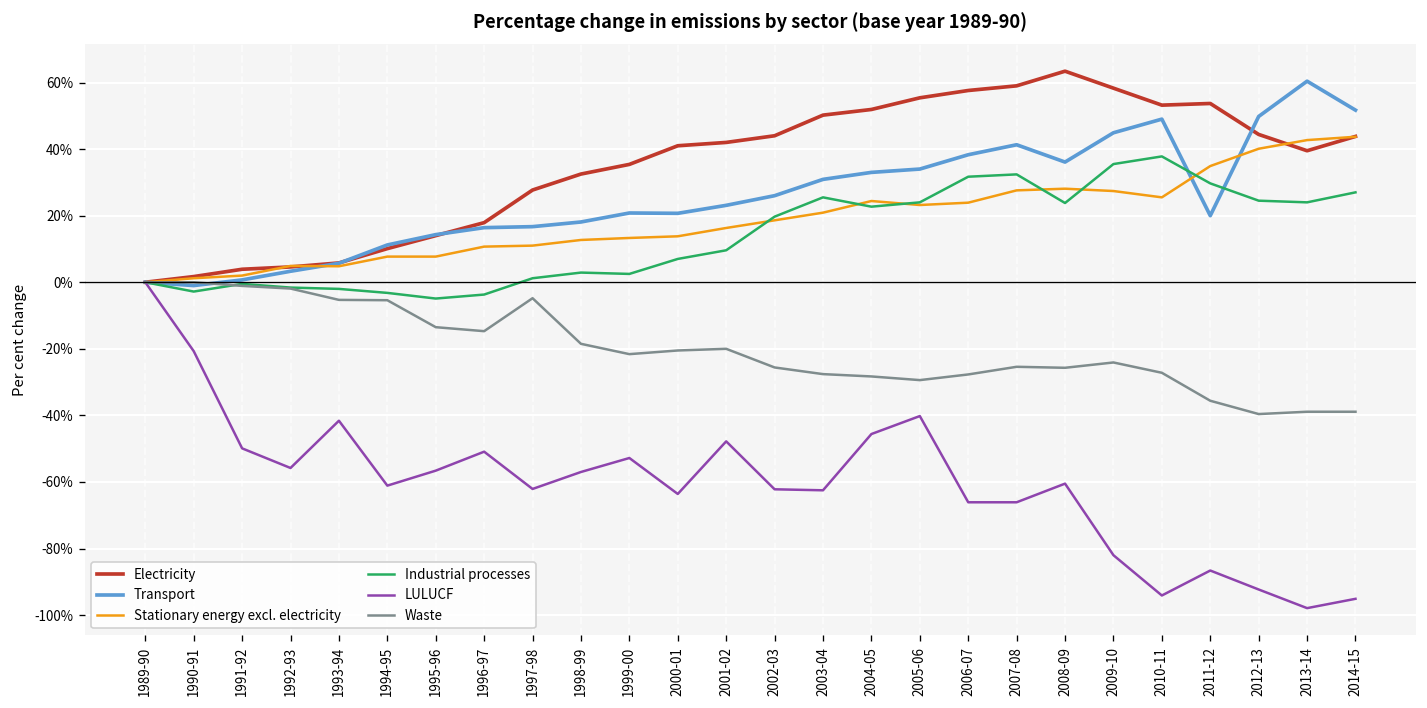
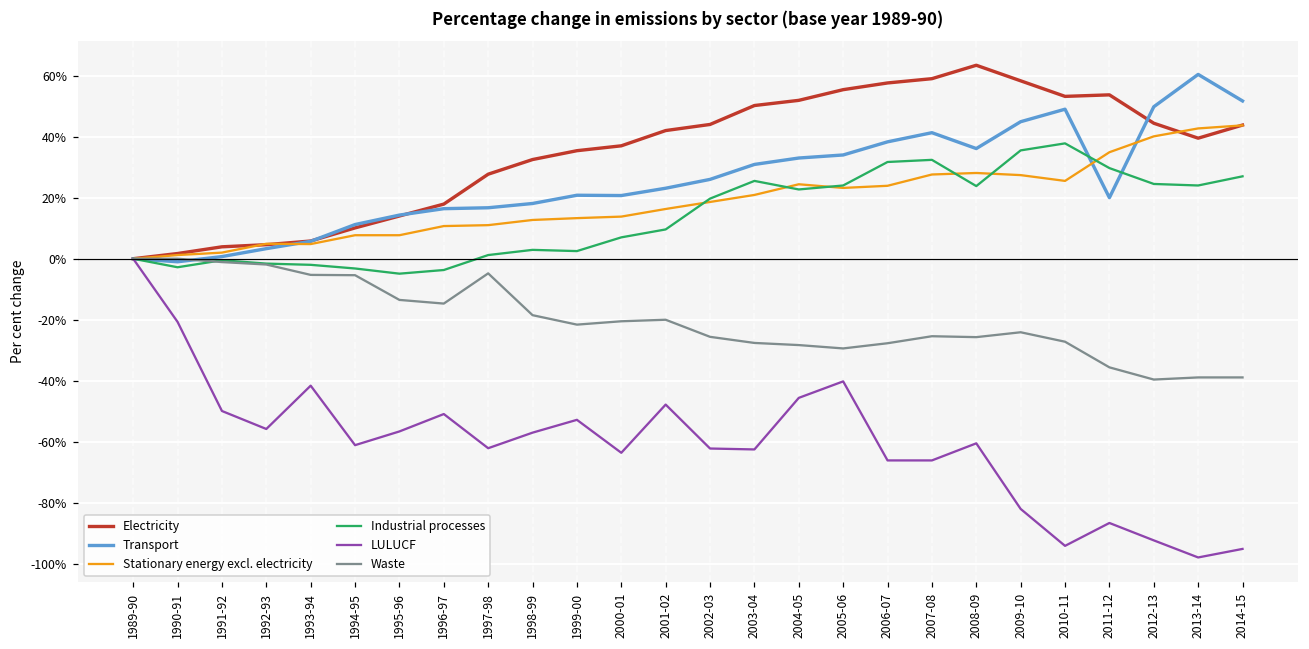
Electricity, 2000-01: 41% -> 37%
